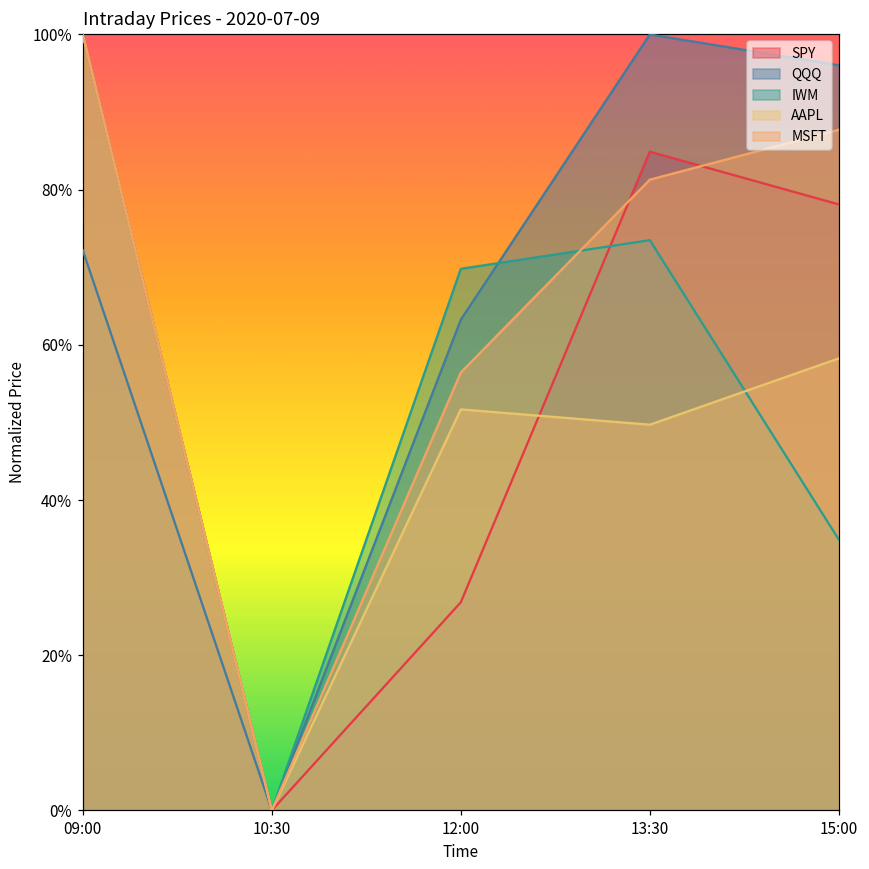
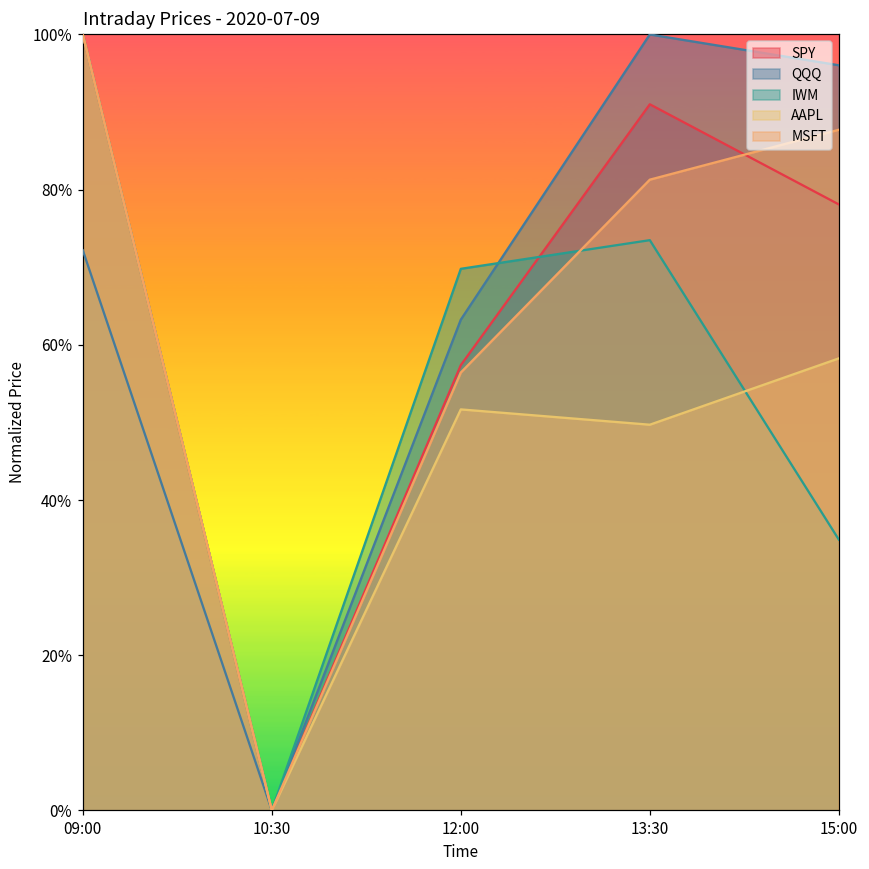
SPY, 12:00: 27% -> 57%
SPY, 13:30: 85% -> 91%
